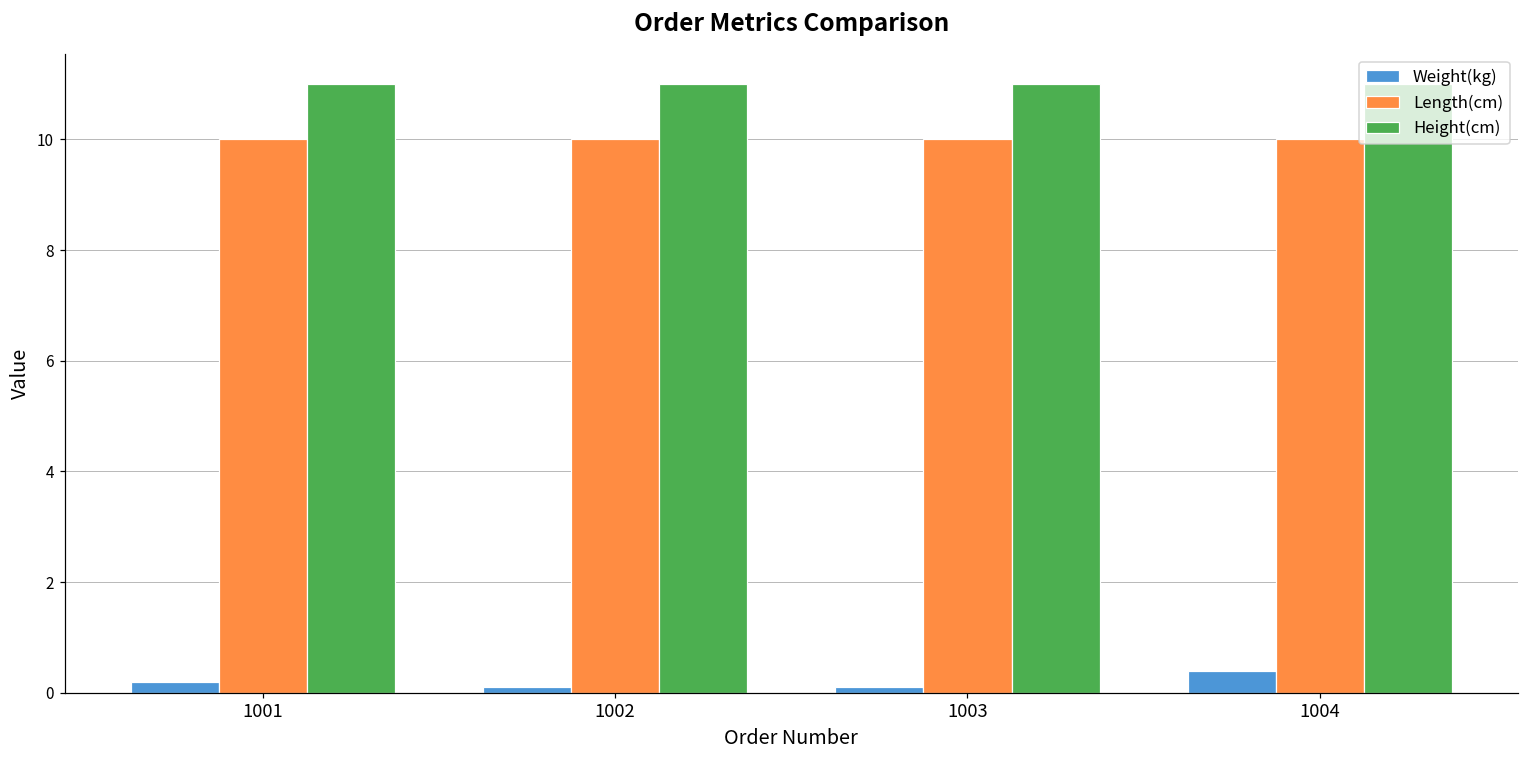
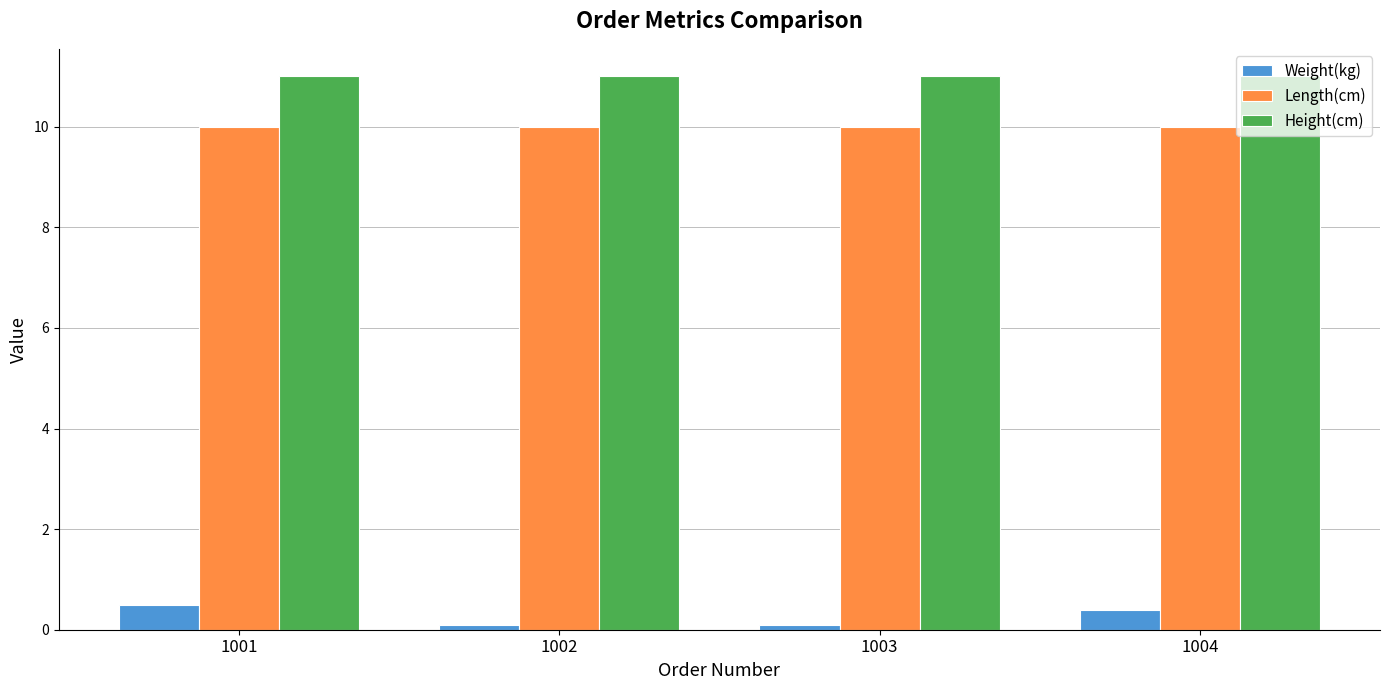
Weight(kg), 1001: 0.2 -> 0.5
